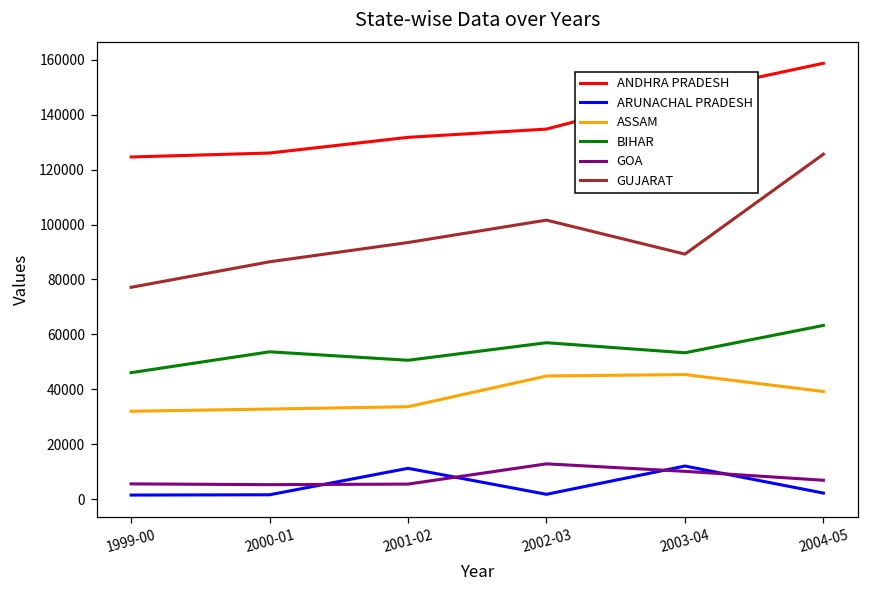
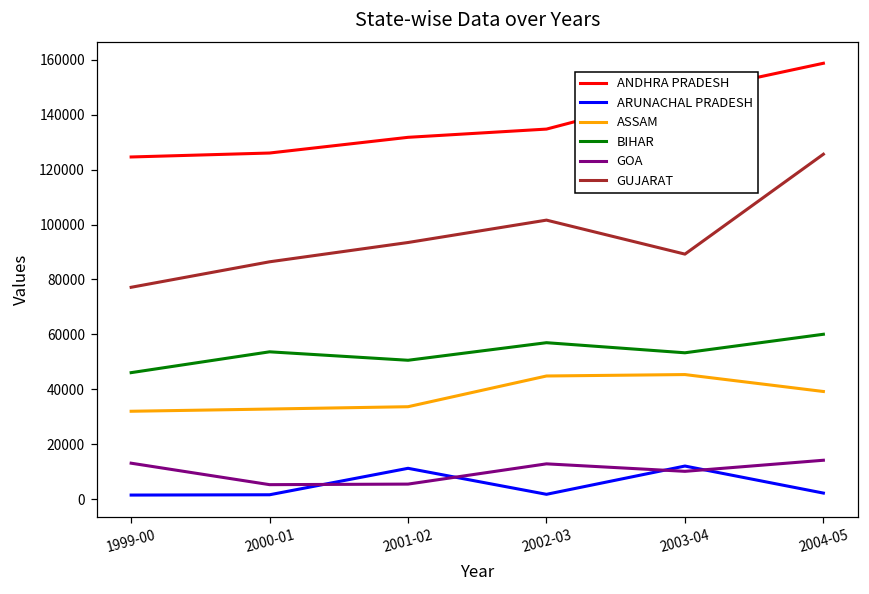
GOA, 1999-00: 6000 -> 13000
BIHAR, 2004-05: 63000 -> 60000
GOA, 2004-05: 7000 -> 14000
